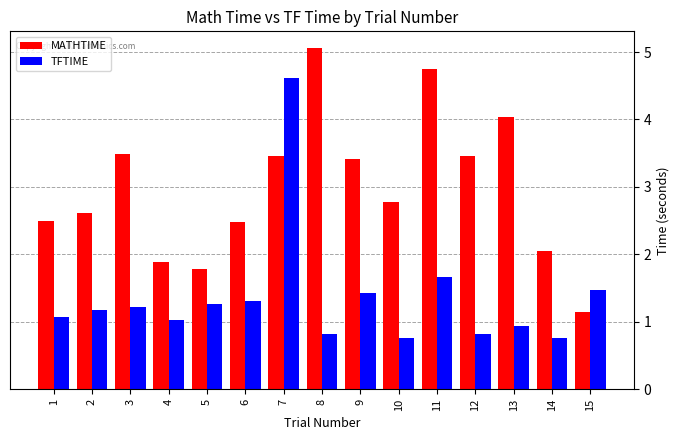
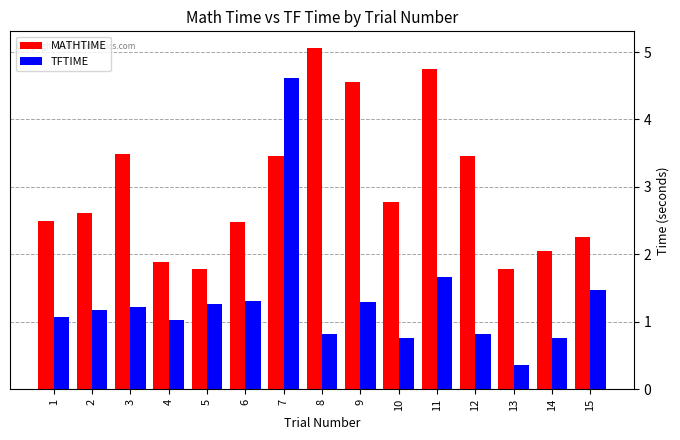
MATHTIME, 9: 3.4 -> 4.6
TFTIME, 9: 1.4 -> 1.3
MATHTIME, 13: 4.0 -> 1.8
TFTIME, 13: 0.9 -> 0.4
MATHTIME, 15: 1.2 -> 2.3
